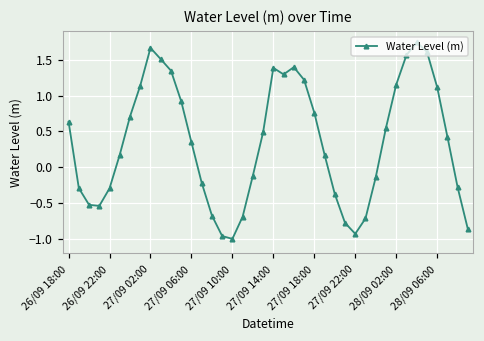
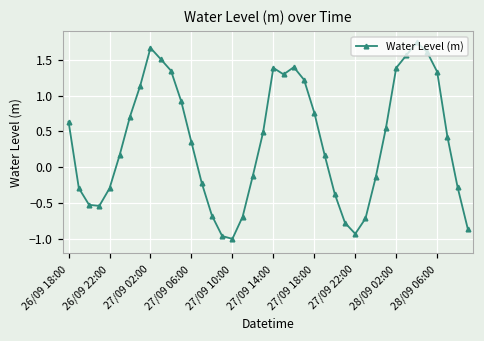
28/09 02:00: 1.2 -> 1.4
28/09 06:00: 1.1 -> 1.3
